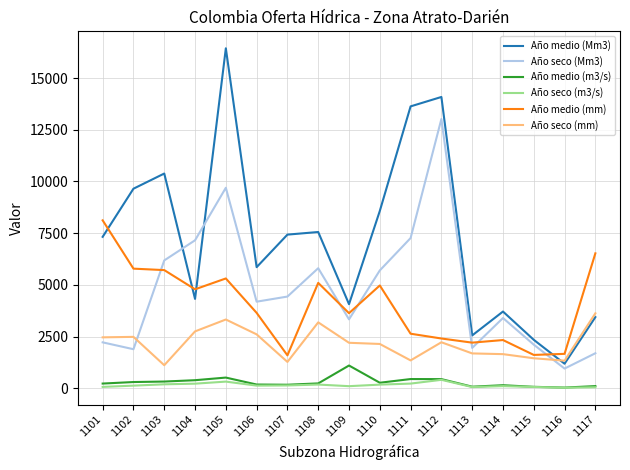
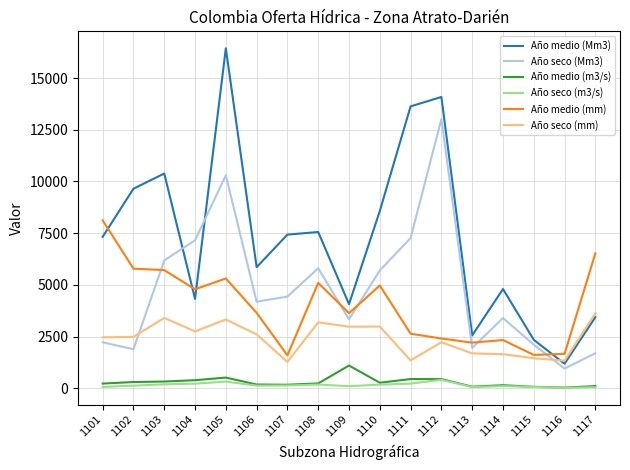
Año seco (mm), 1103: 1100 -> 3400
Año seco (Mm3), 1105: 9700 -> 10300
Año seco (mm), 1109: 2200 -> 3000
Año seco (mm), 1110: 2100 -> 3000
Año medio (Mm3), 1114: 3700 -> 4800
